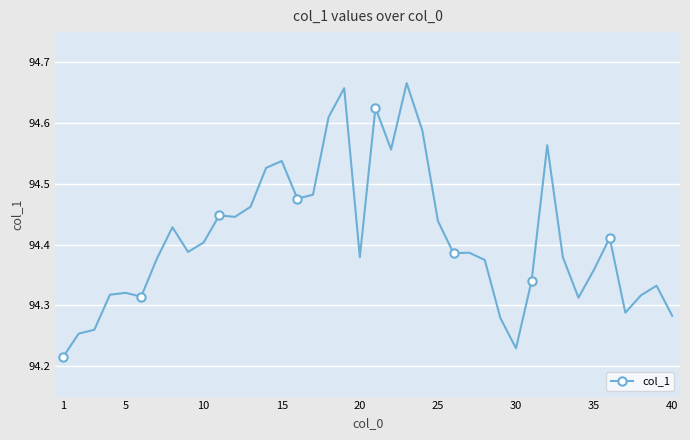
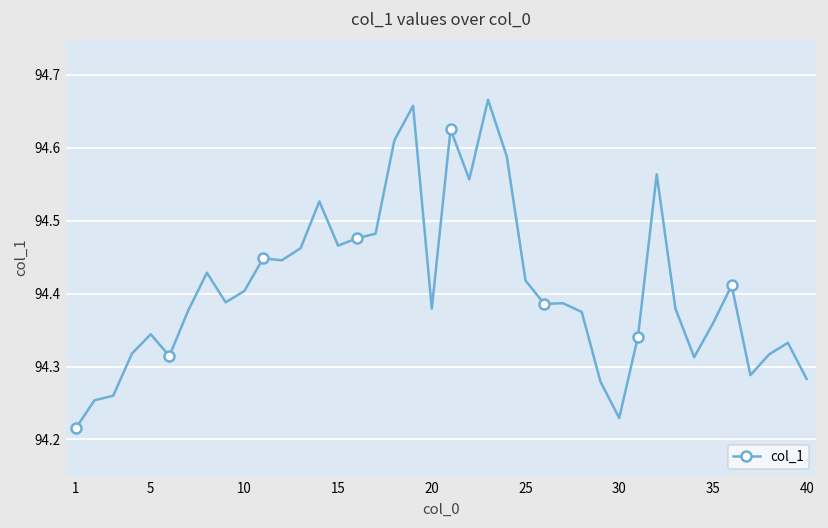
5: 94.32 -> 94.34
15: 94.54 -> 94.47
25: 94.44 -> 94.42
